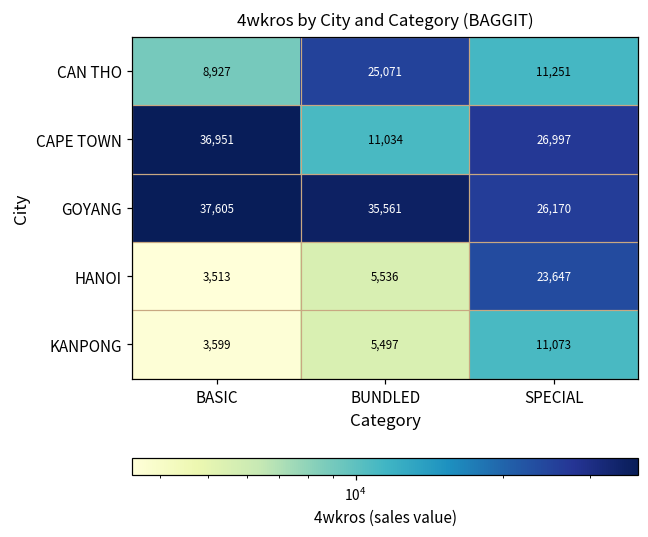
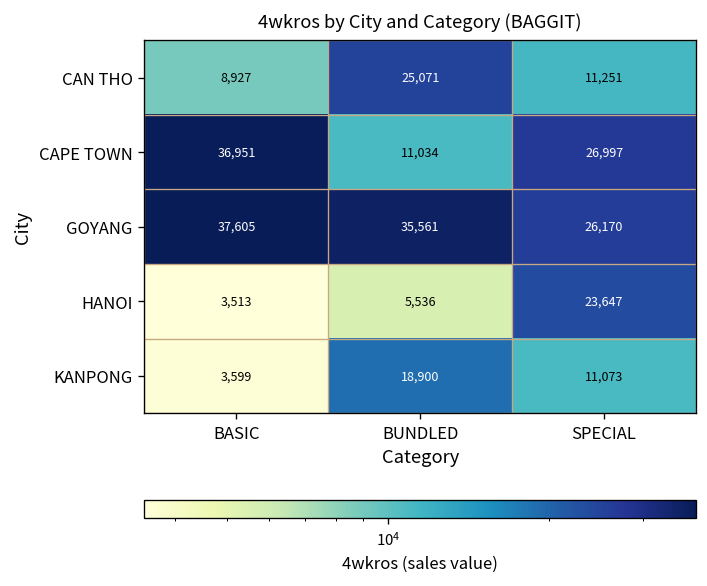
KANPONG, BUNDLED: 5,497 -> 18,900
